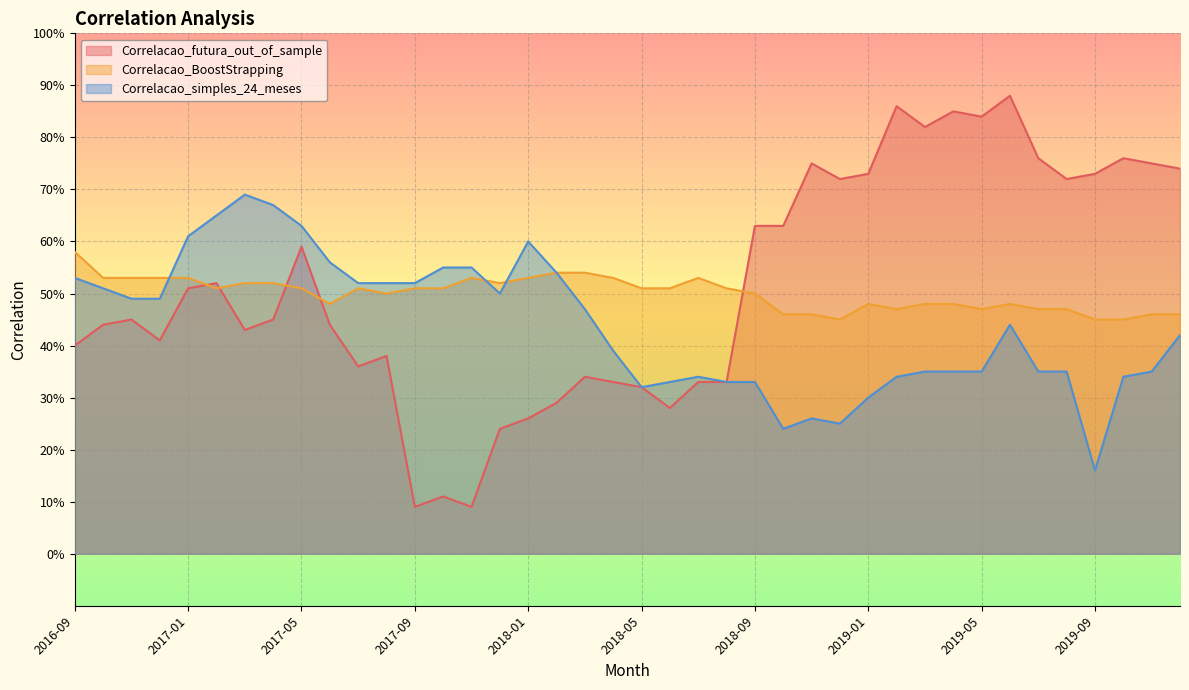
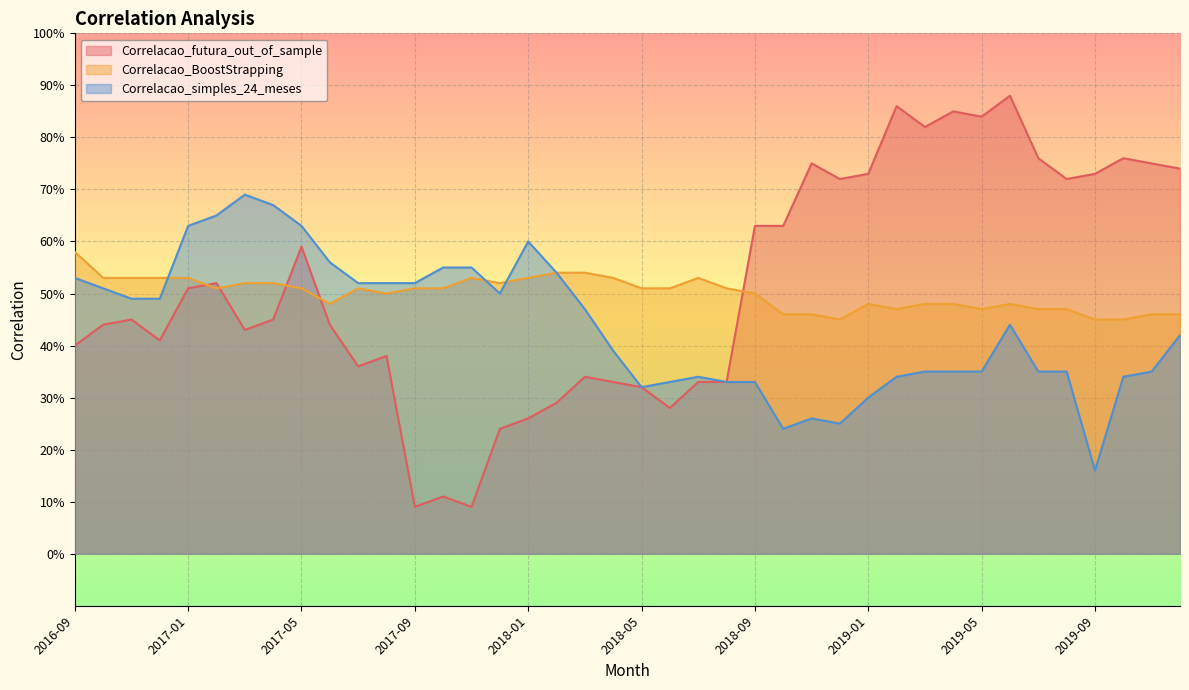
Correlacao_simples_24_meses, 2017-01: 61% -> 63%
